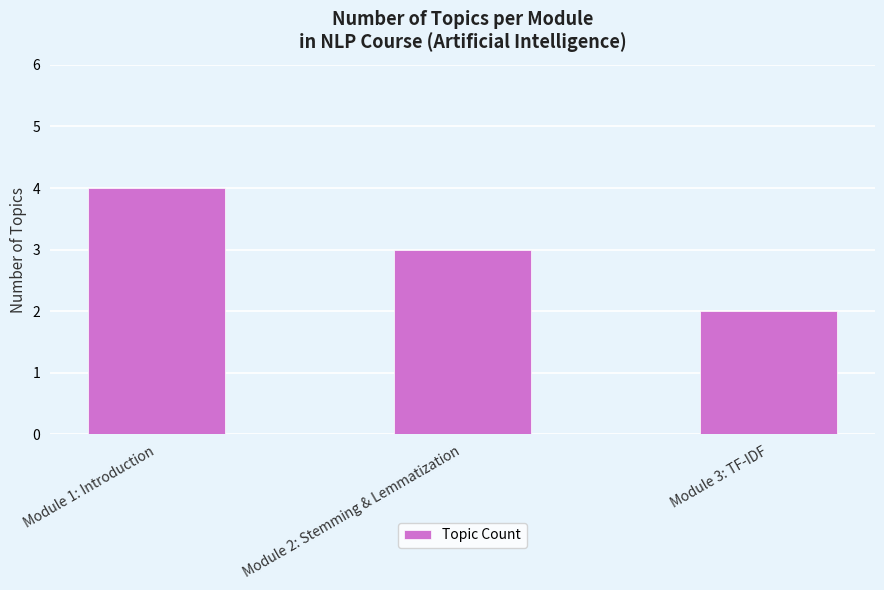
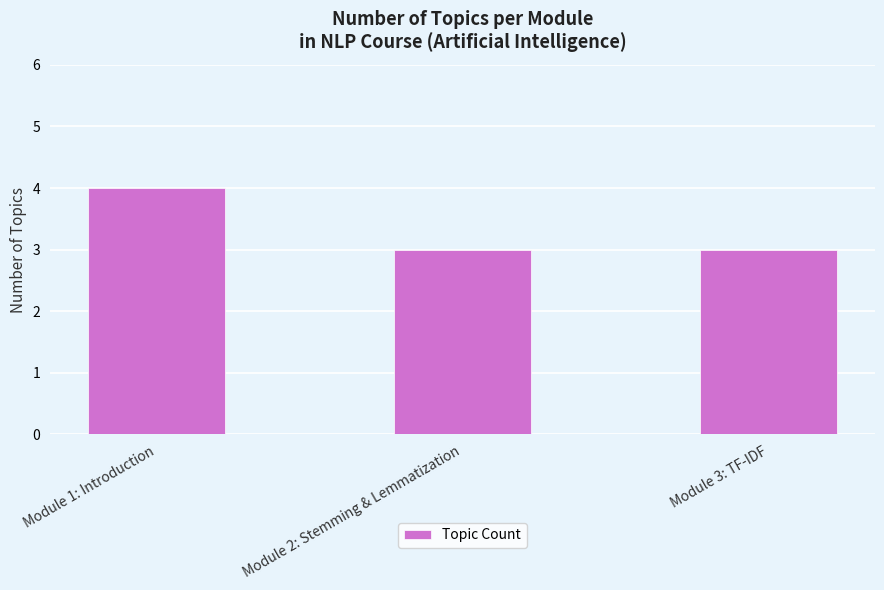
Module 3: TF-IDF: 2 -> 3
